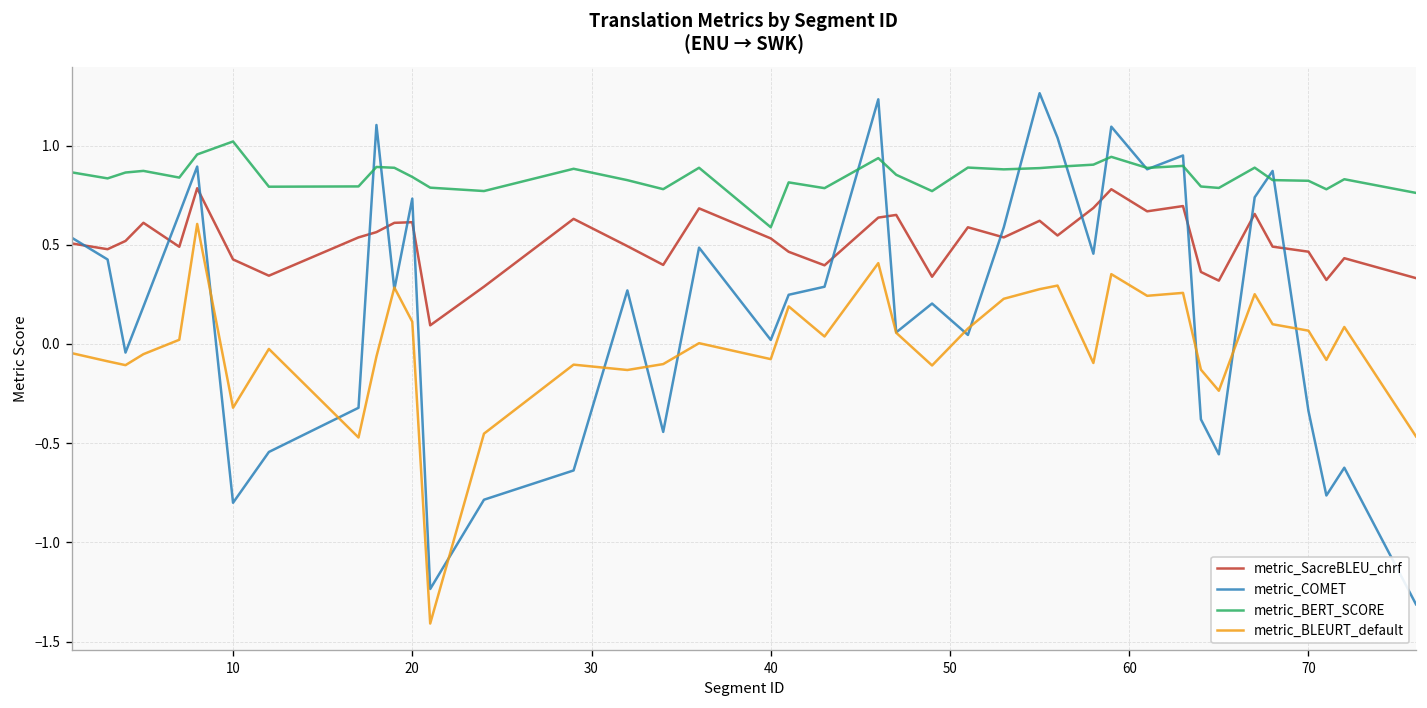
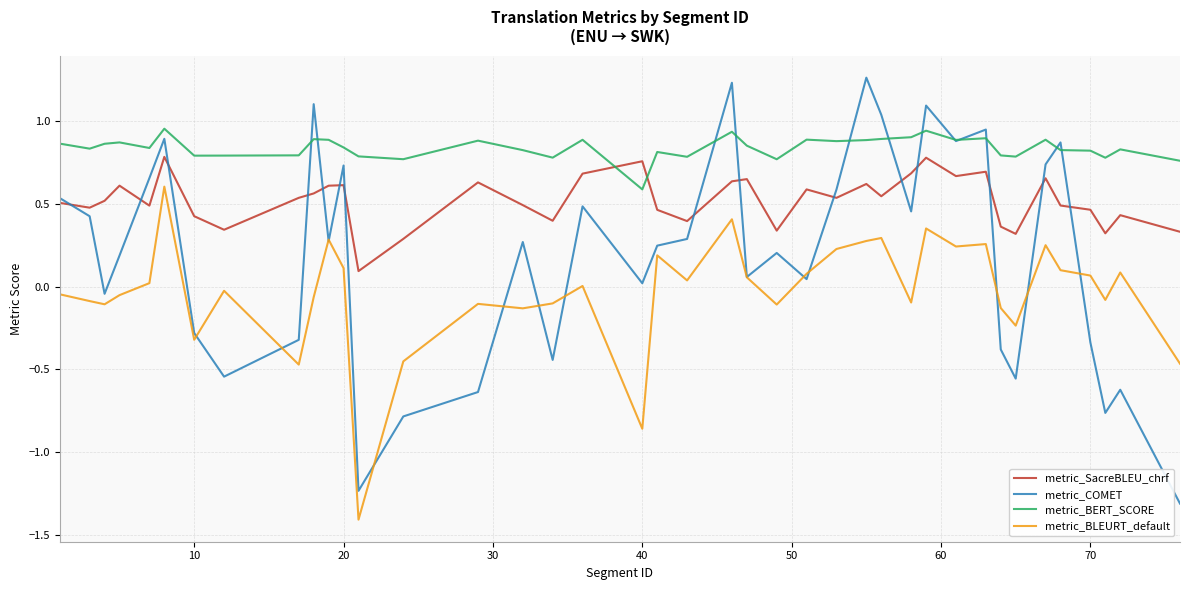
metric_COMET, 10: -0.80 -> -0.28
metric_BERT_SCORE, 10: 1.02 -> 0.79
metric_SacreBLEU_chrf, 40: 0.53 -> 0.76
metric_BLEURT_default, 40: -0.08 -> -0.86
